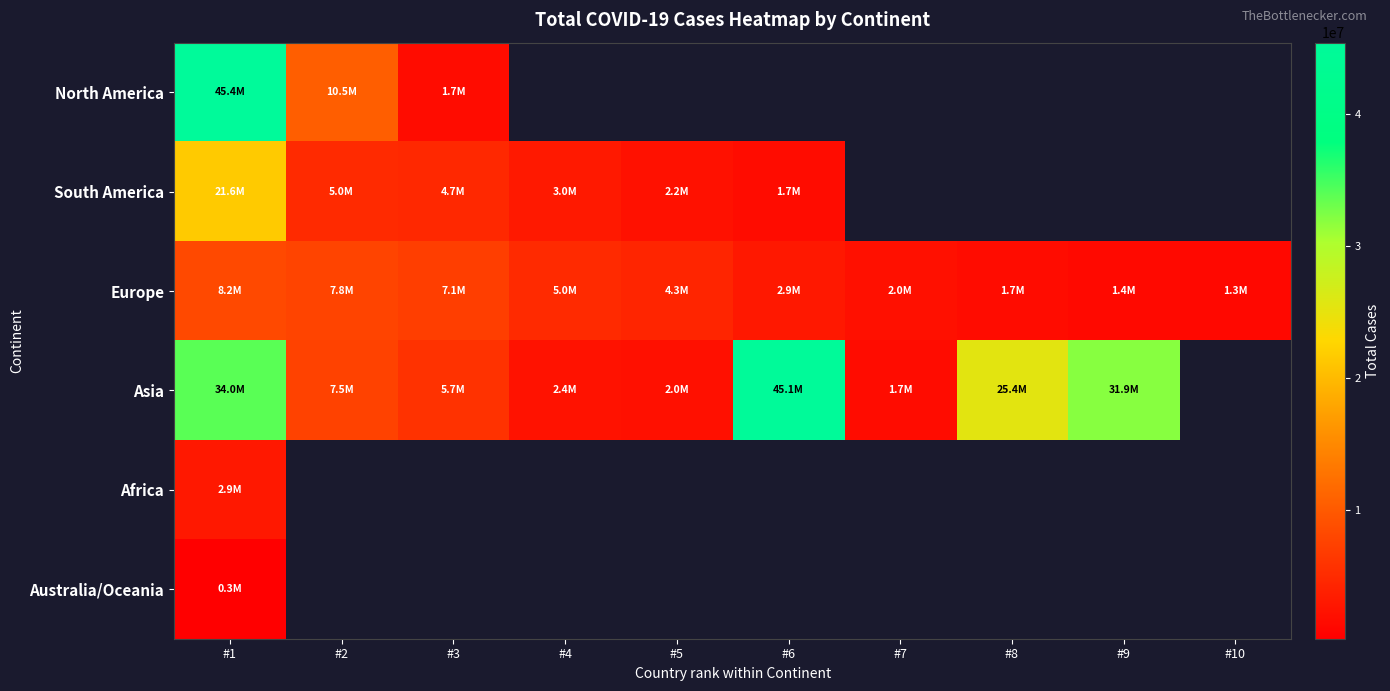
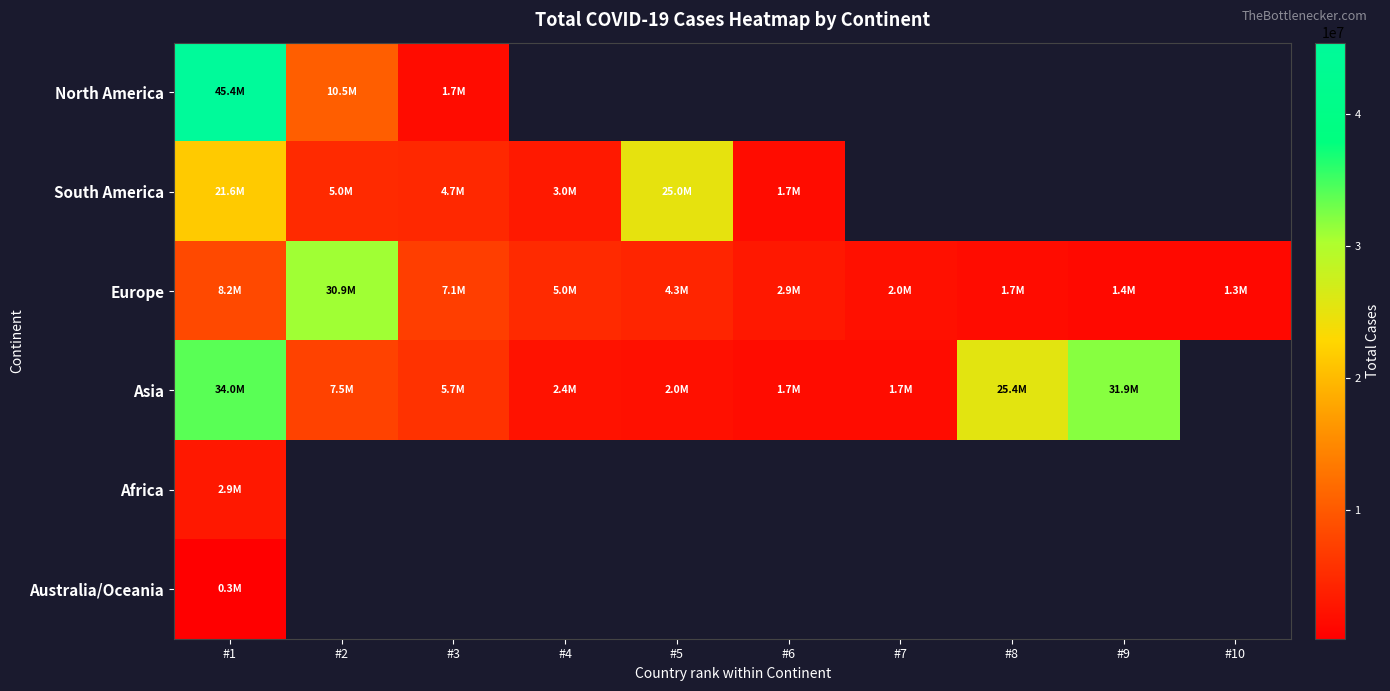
South America, #5: 2.2M -> 25.0M
Europe, #2: 7.8M -> 30.9M
Asia, #6: 45.1M -> 1.7M
